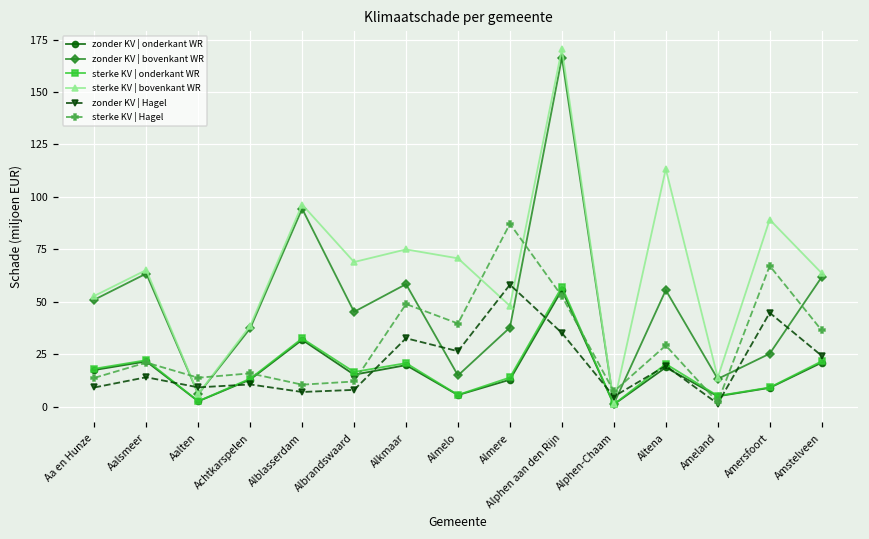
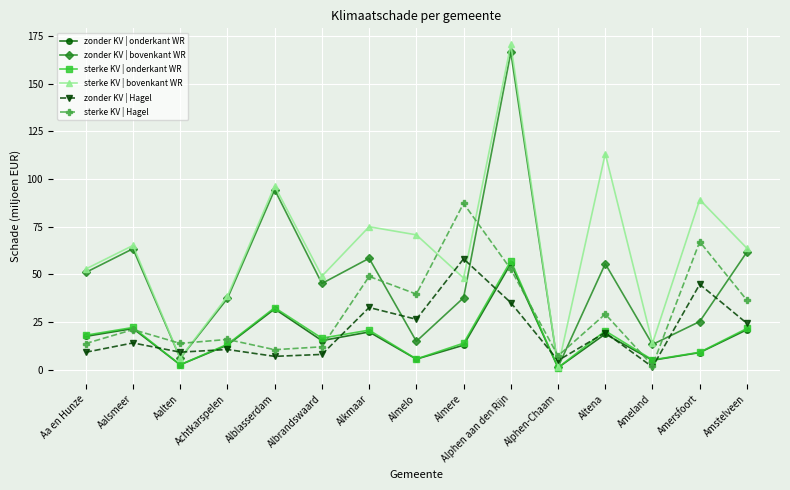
sterke KV | bovenkant WR, Albrandswaard: 69 -> 49
